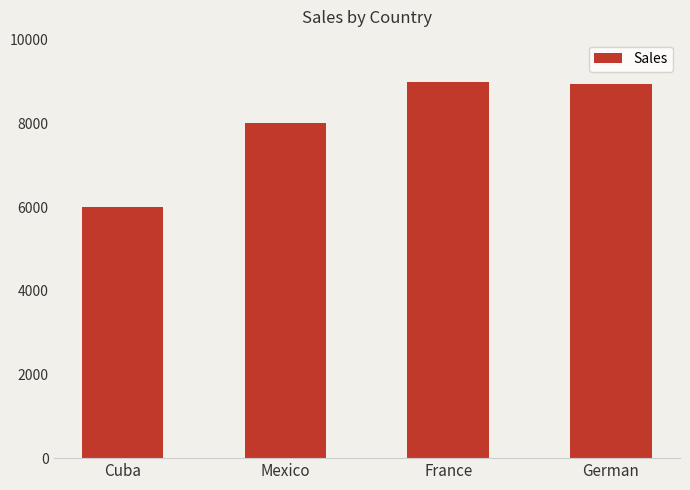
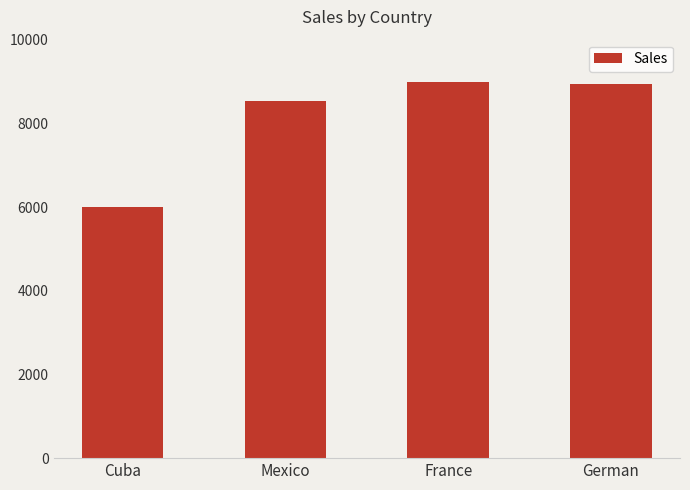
Mexico: 8000 -> 8500
